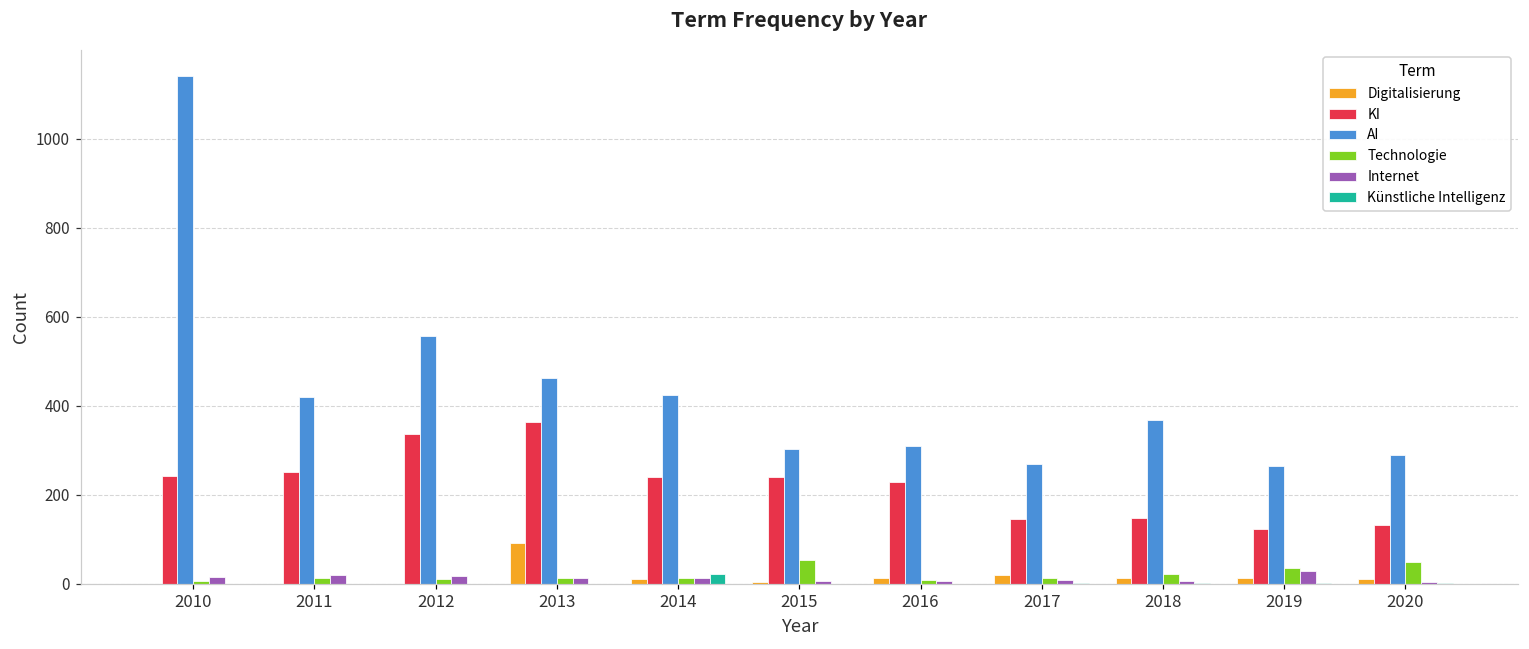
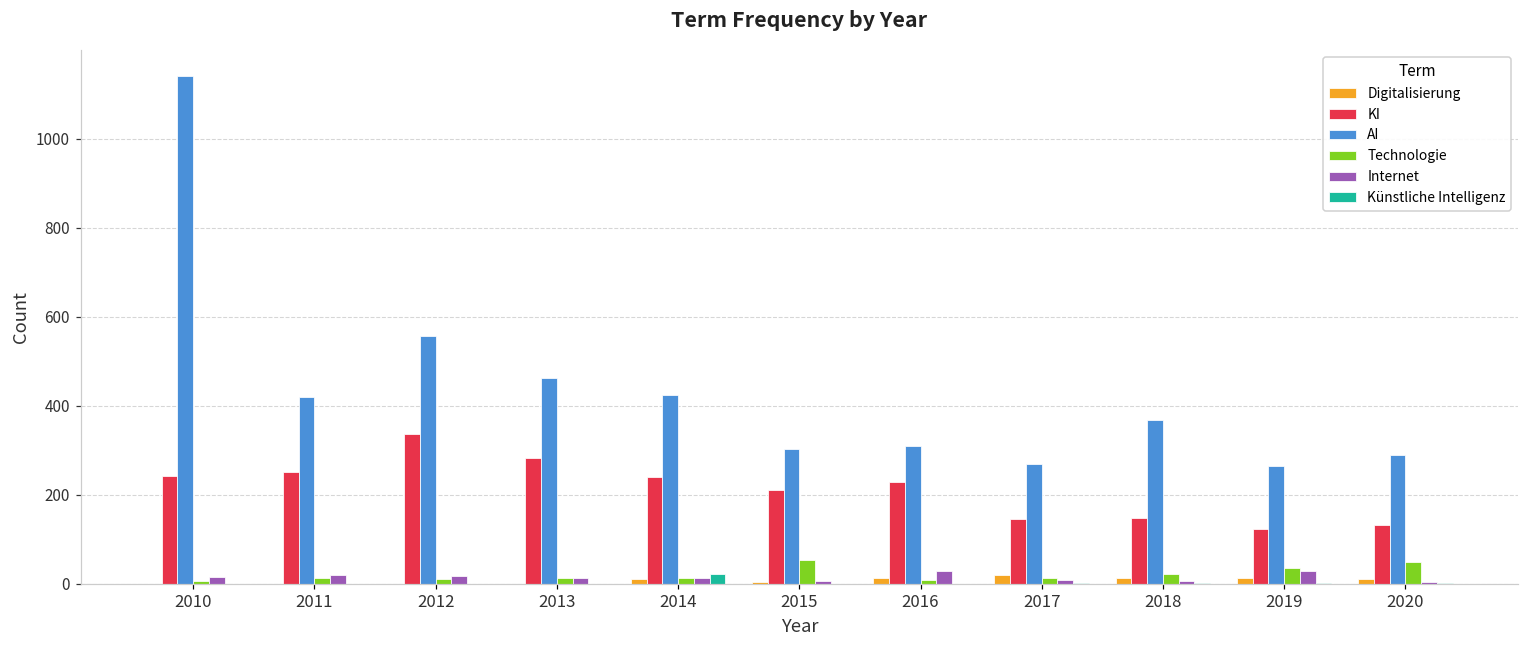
Digitalisierung, 2013: 90 -> 0
KI, 2013: 360 -> 280
KI, 2015: 240 -> 210
Internet, 2016: 10 -> 30
